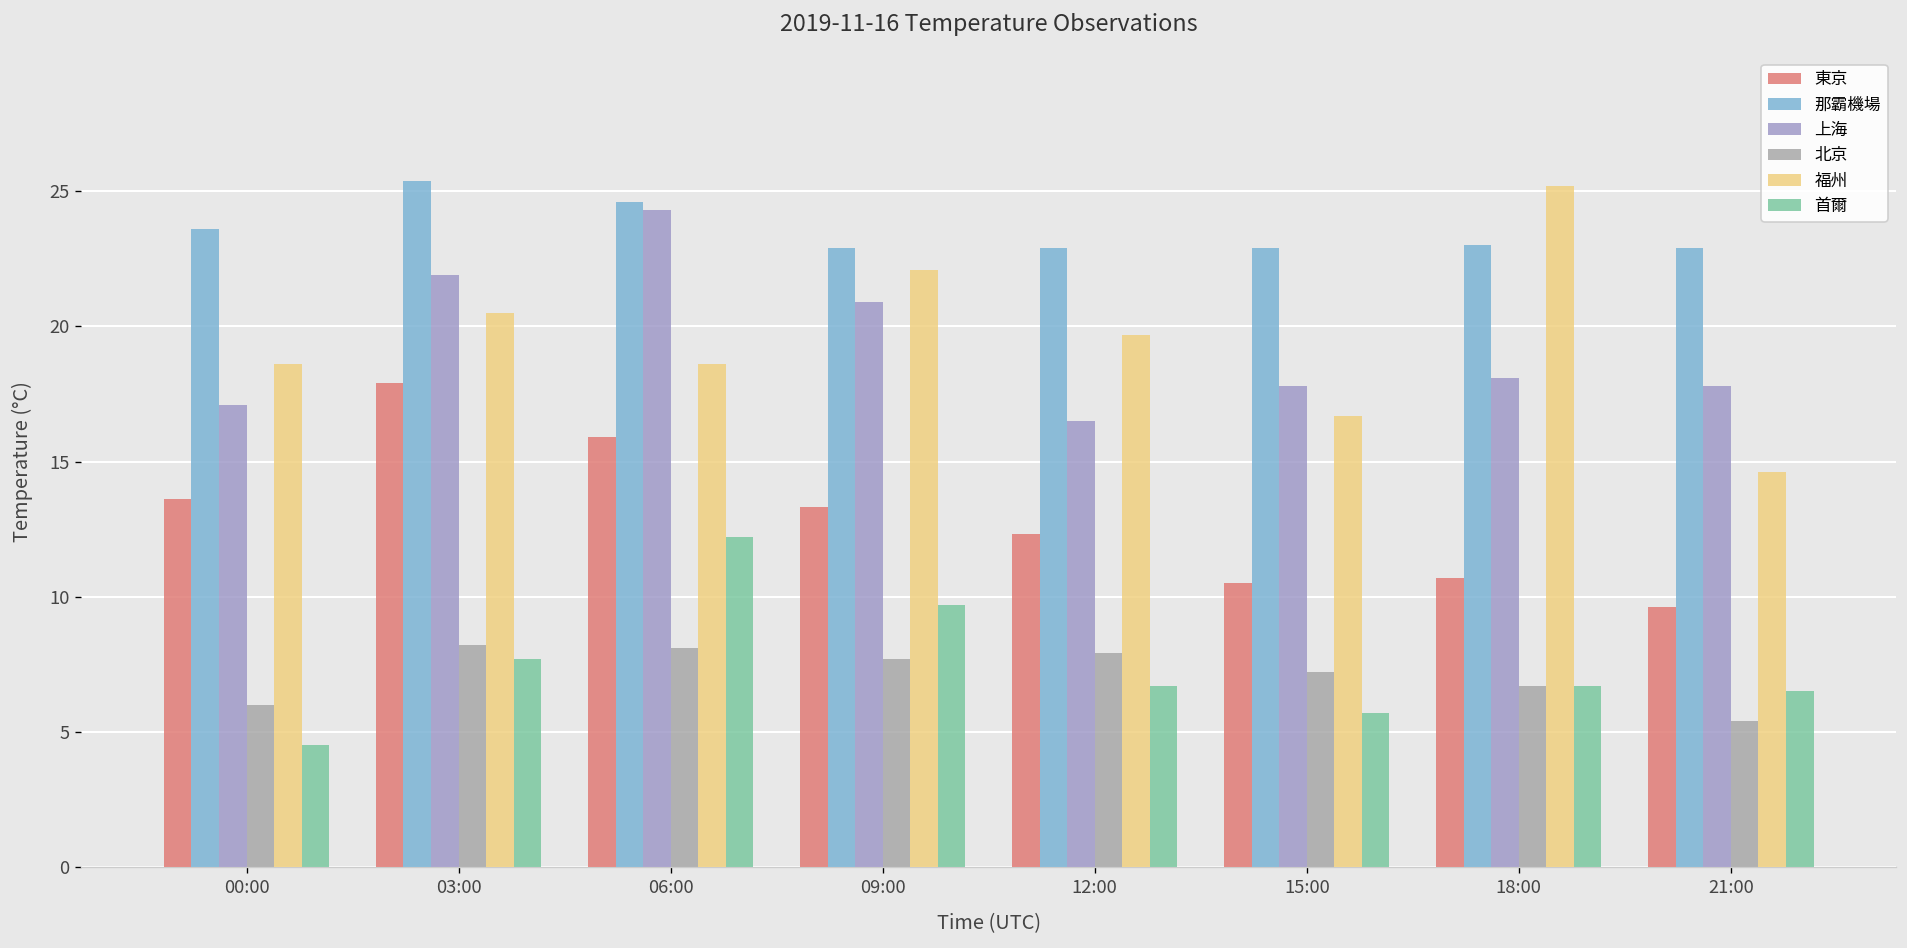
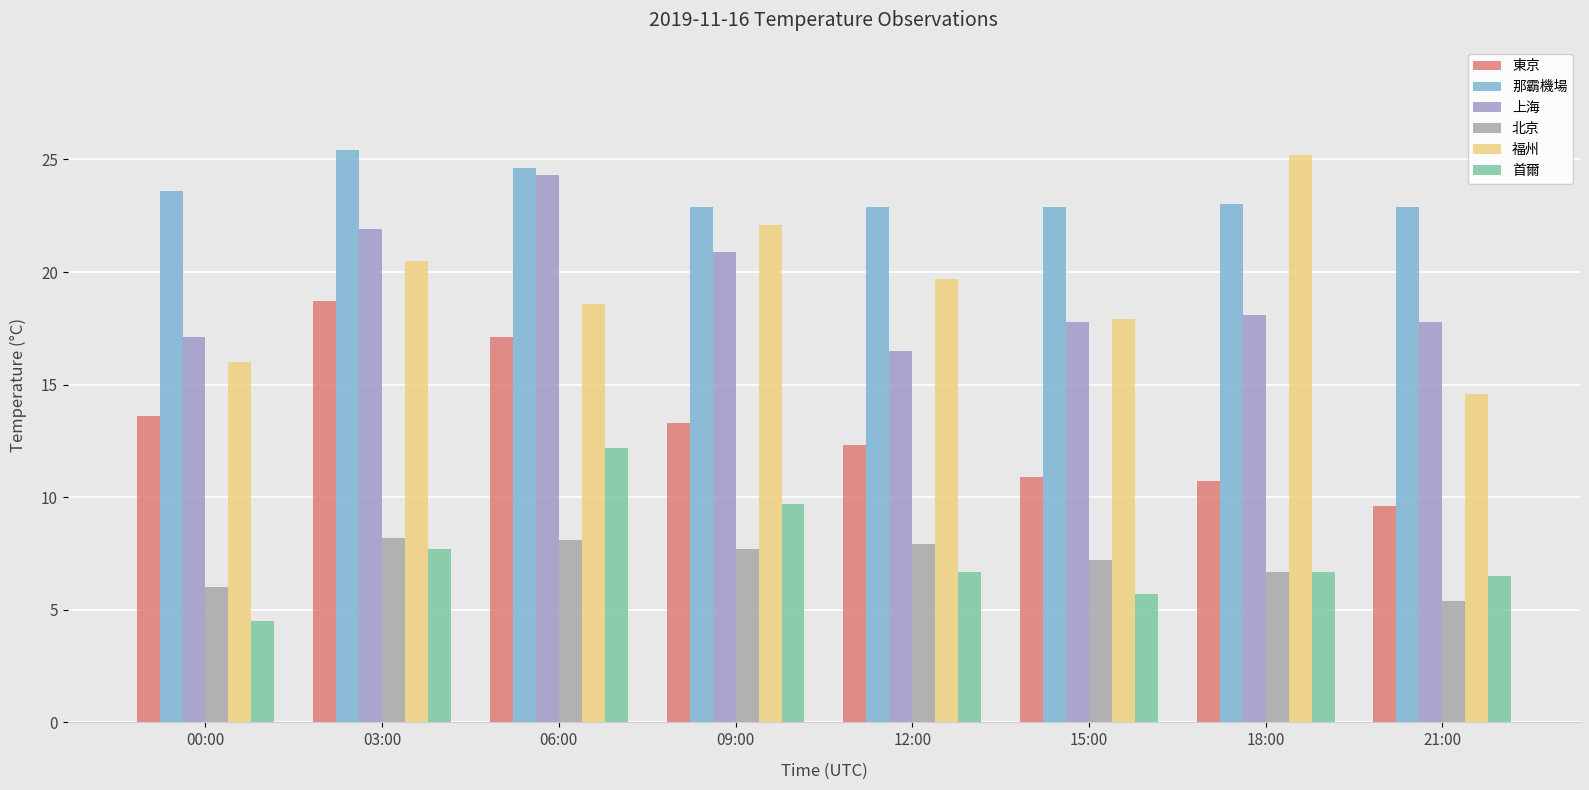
福州, 00:00: 18.6 -> 16.0
東京, 03:00: 17.9 -> 18.7
東京, 06:00: 15.9 -> 17.1
東京, 15:00: 10.5 -> 10.9
福州, 15:00: 16.7 -> 17.9
